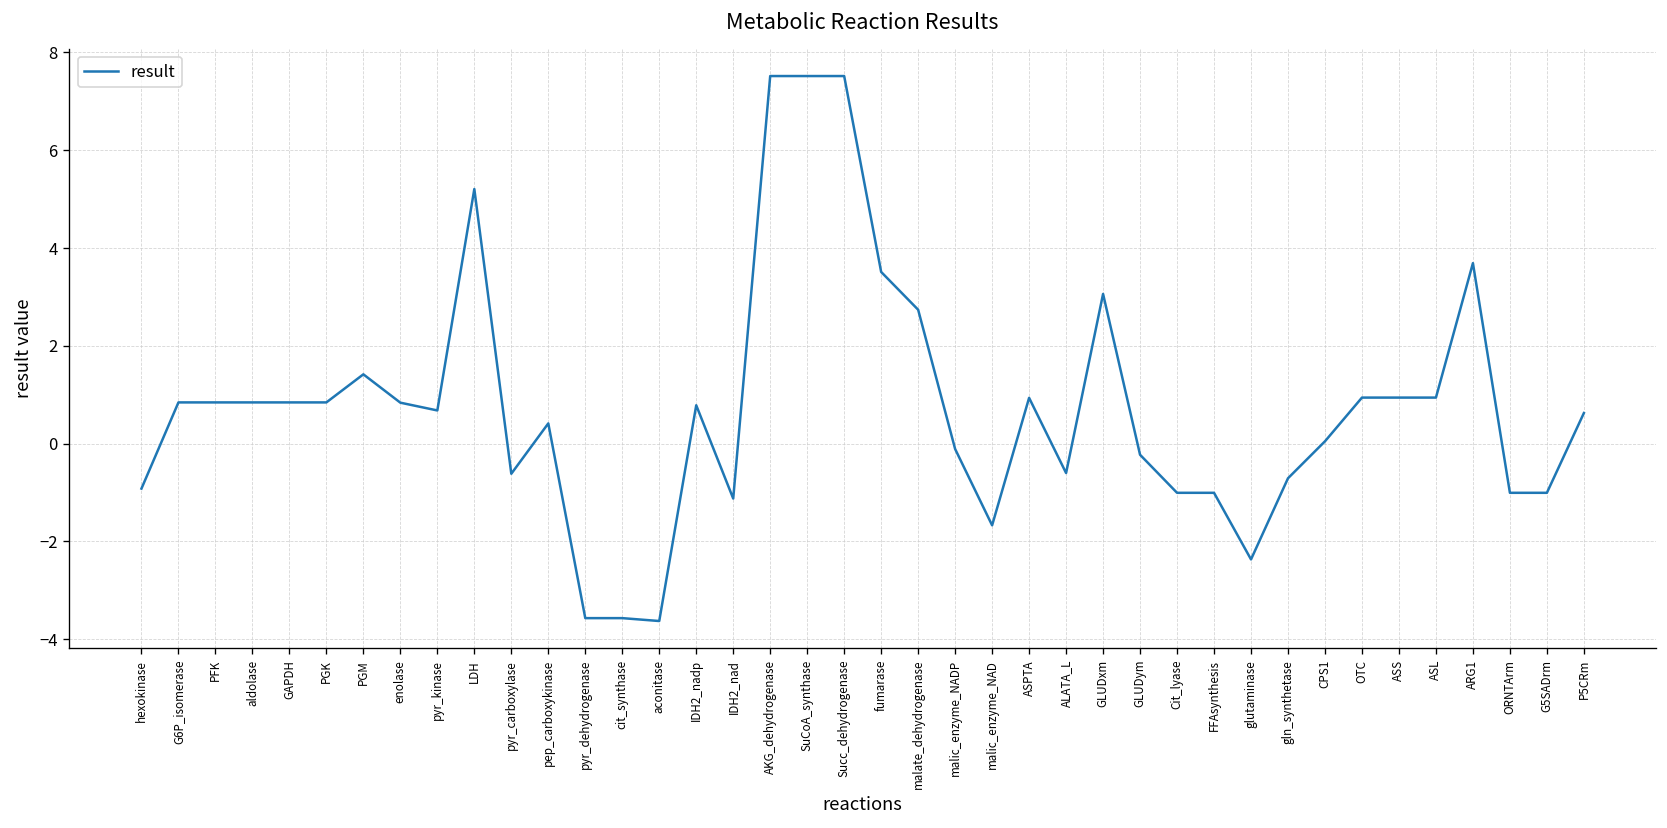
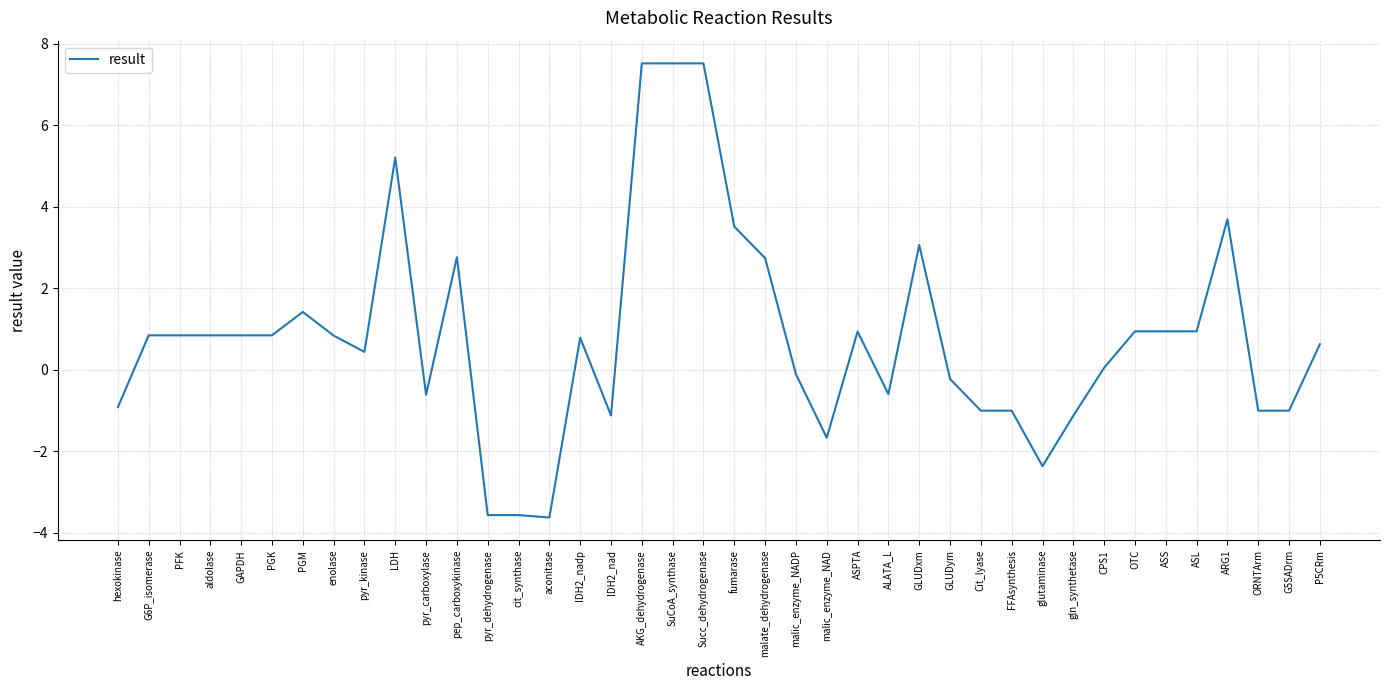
pyr_kinase: 0.7 -> 0.4
pep_carboxykinase: 0.4 -> 2.8
gln_synthetase: -0.7 -> -1.1
